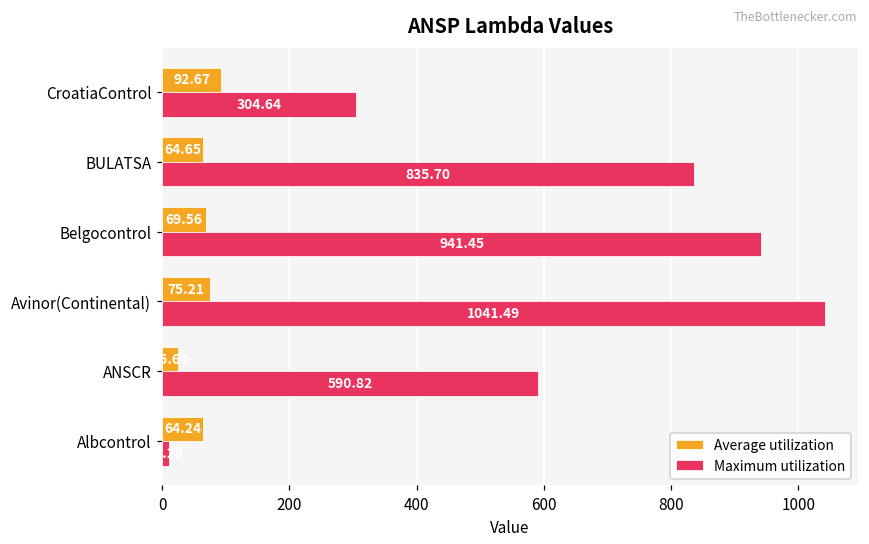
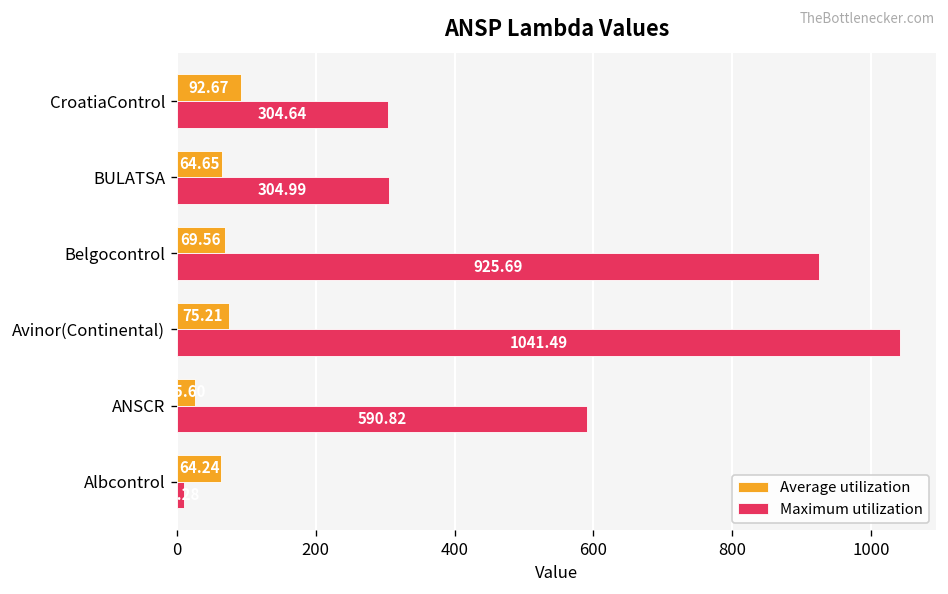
Maximum utilization, BULATSA: 835.70 -> 304.99
Maximum utilization, Belgocontrol: 941.45 -> 925.69
